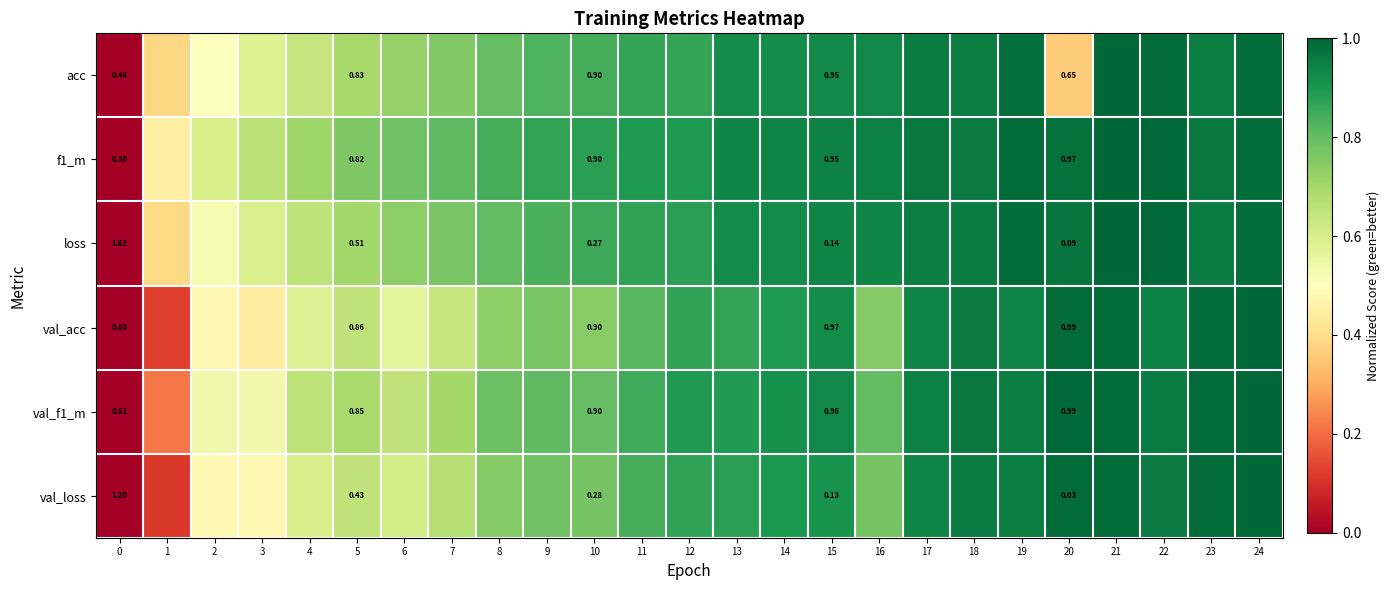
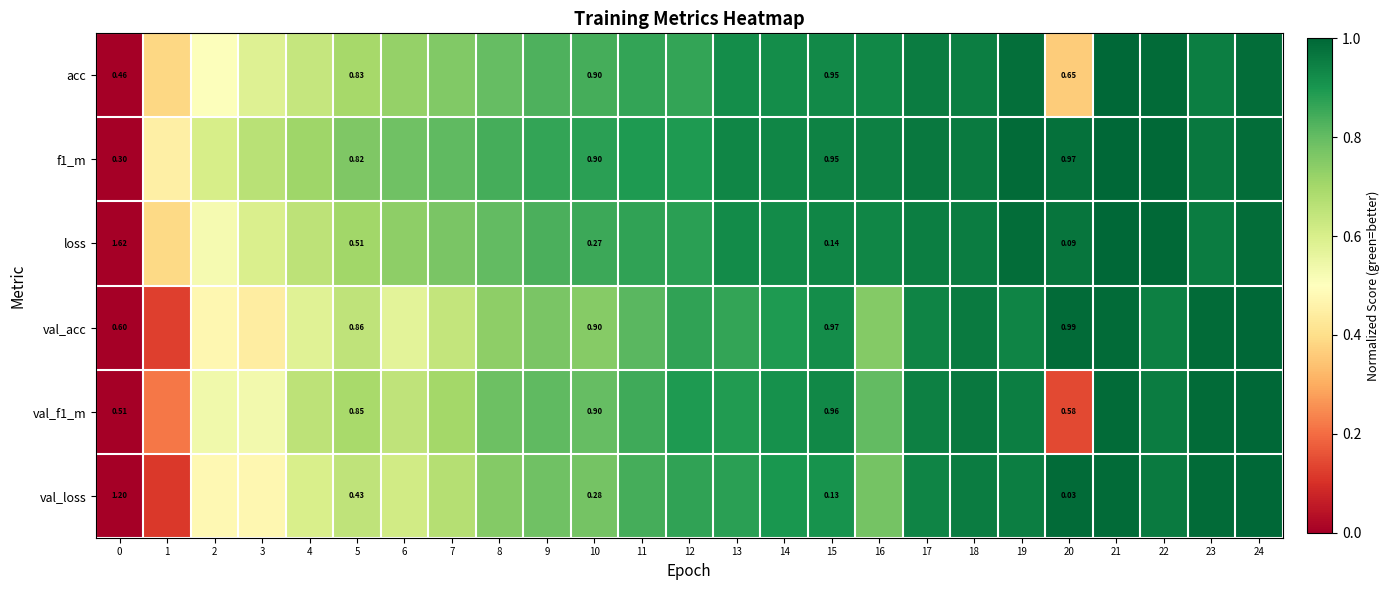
val_f1_m, 20: 0.99 -> 0.58
